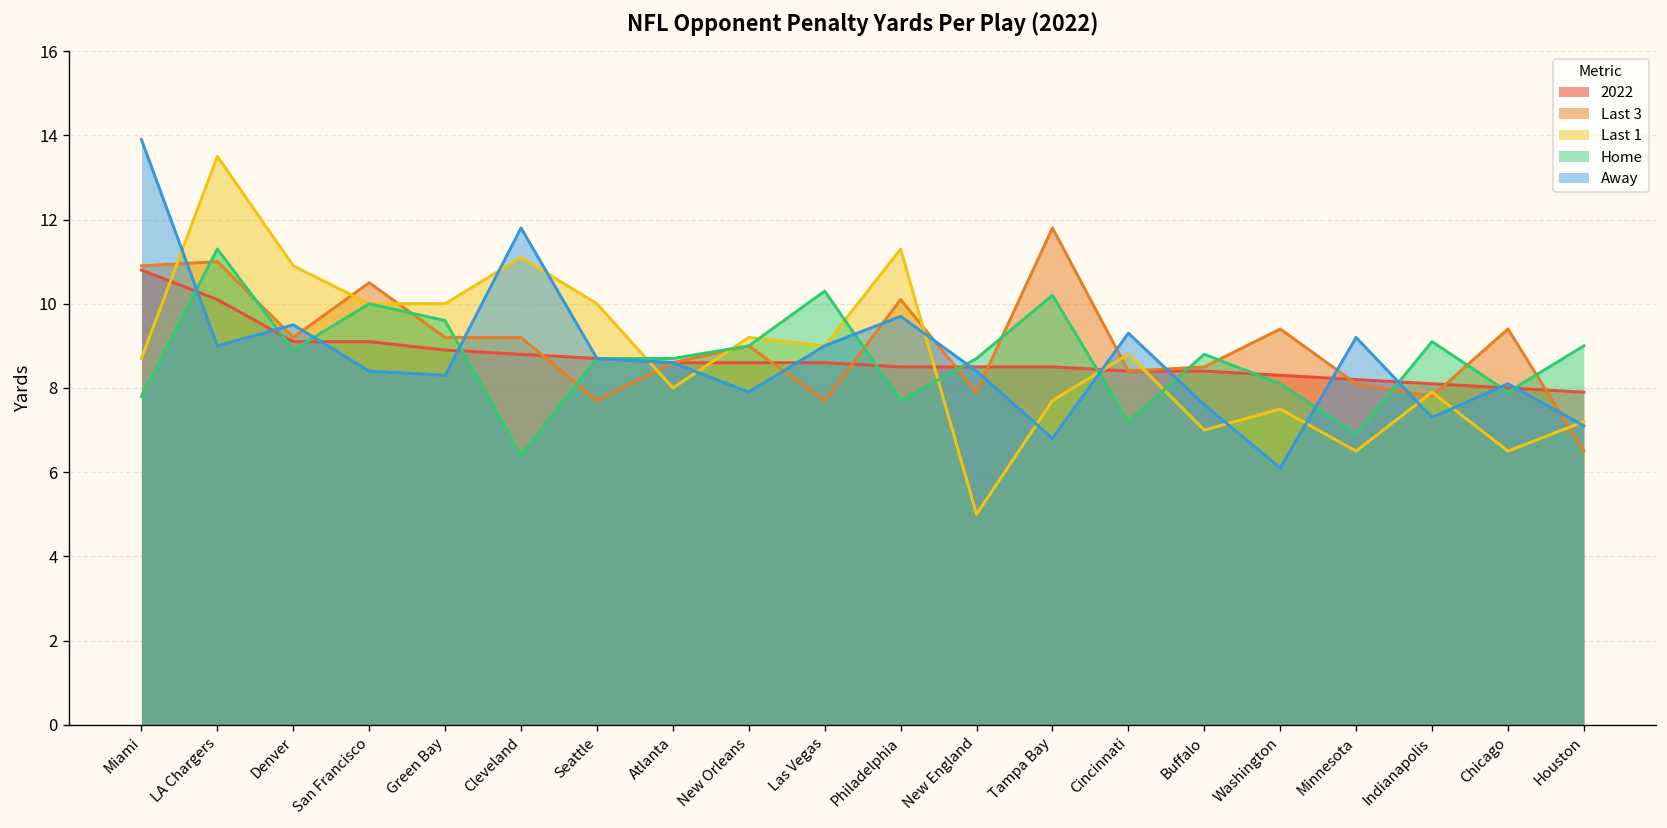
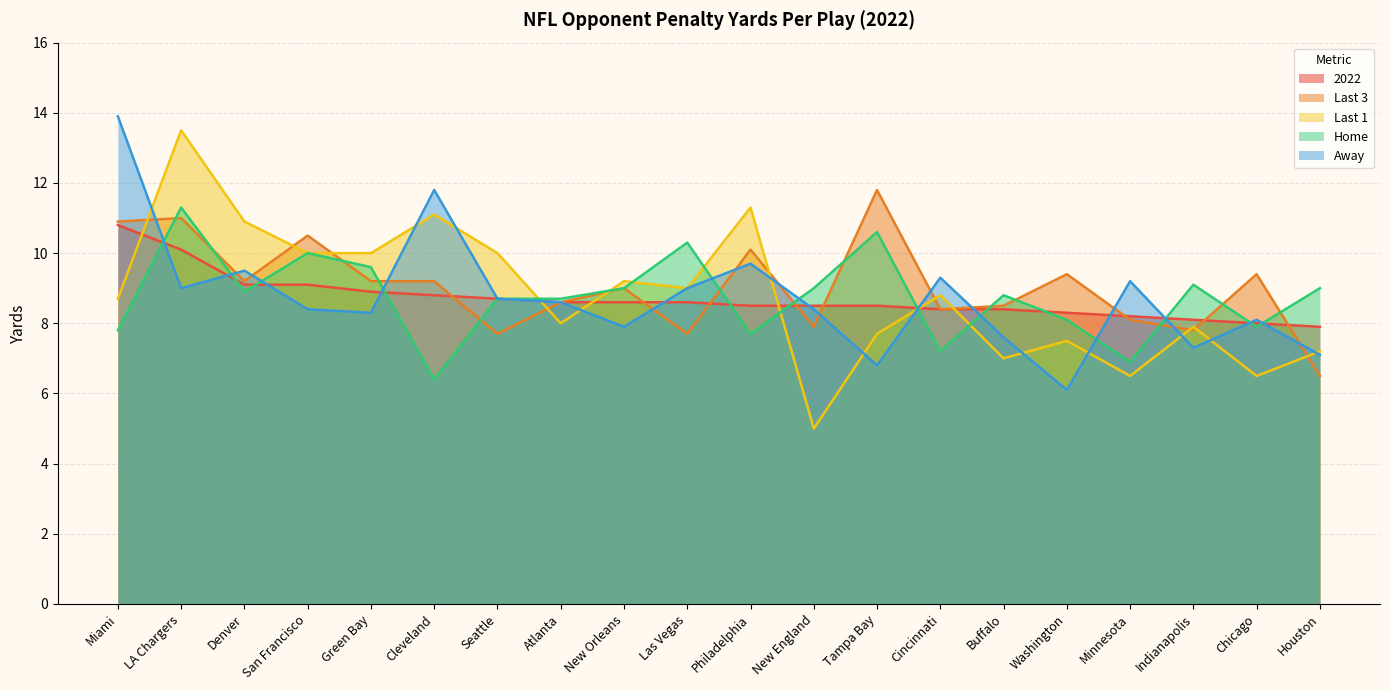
Home, New England: 8.7 -> 9.0
Home, Tampa Bay: 10.2 -> 10.6
